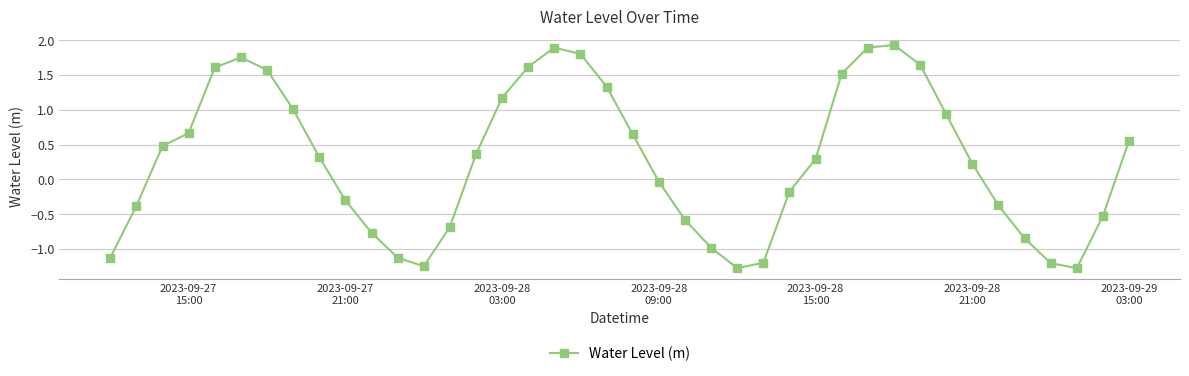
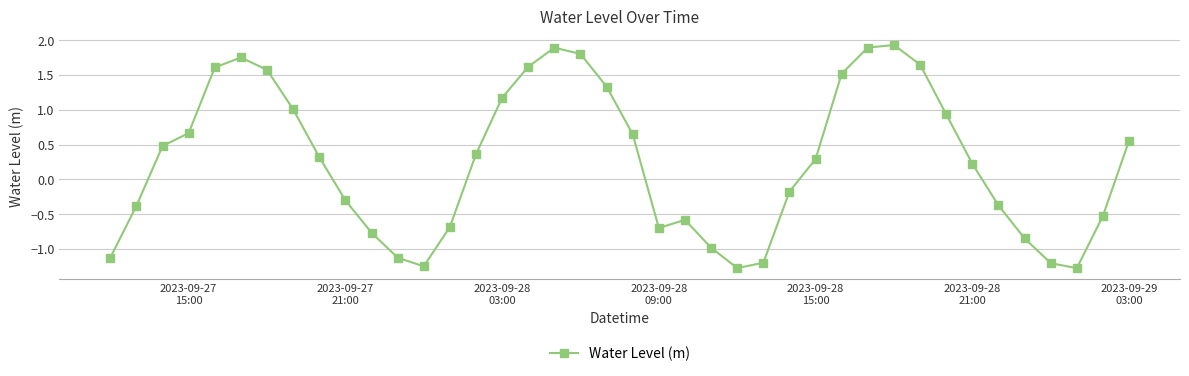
2023-09-28 09:00: 0.0 -> -0.7
